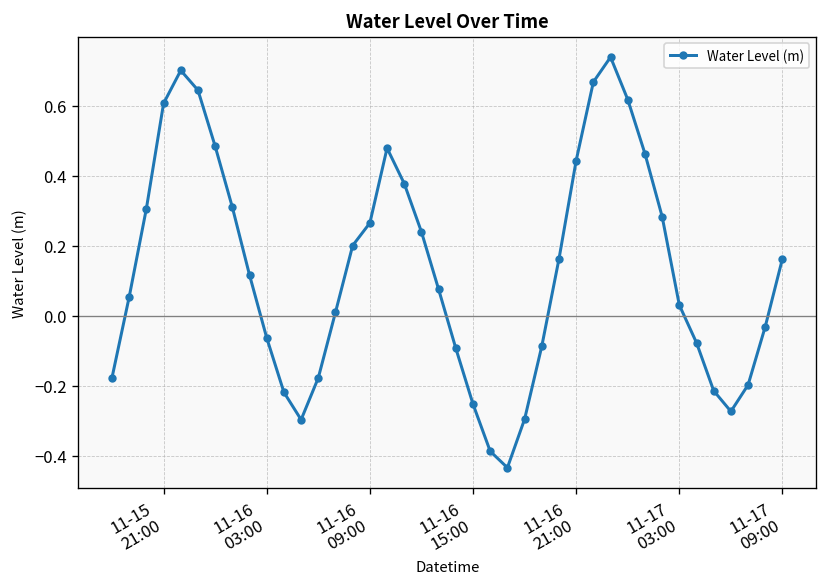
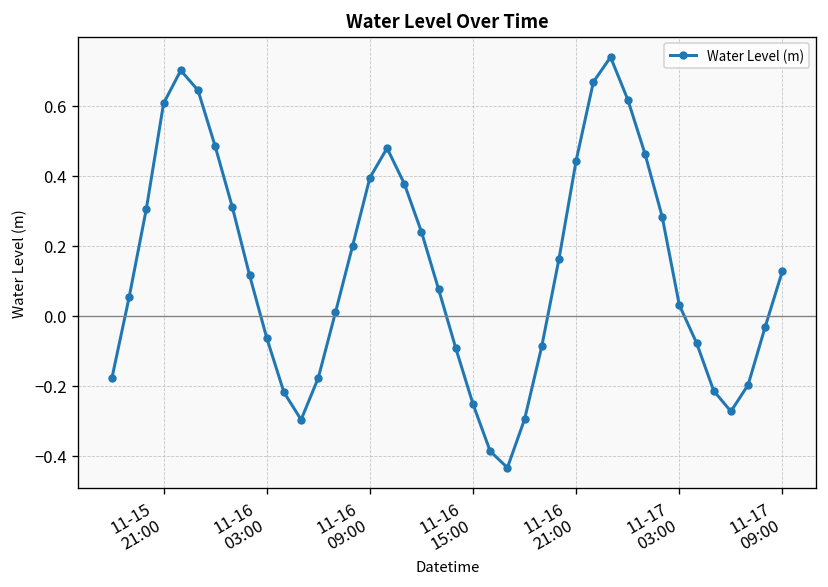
11-16 09:00: 0.27 -> 0.39
11-17 09:00: 0.16 -> 0.13
